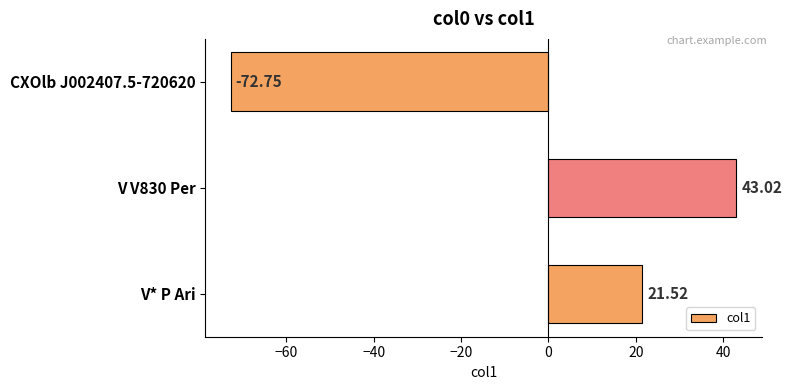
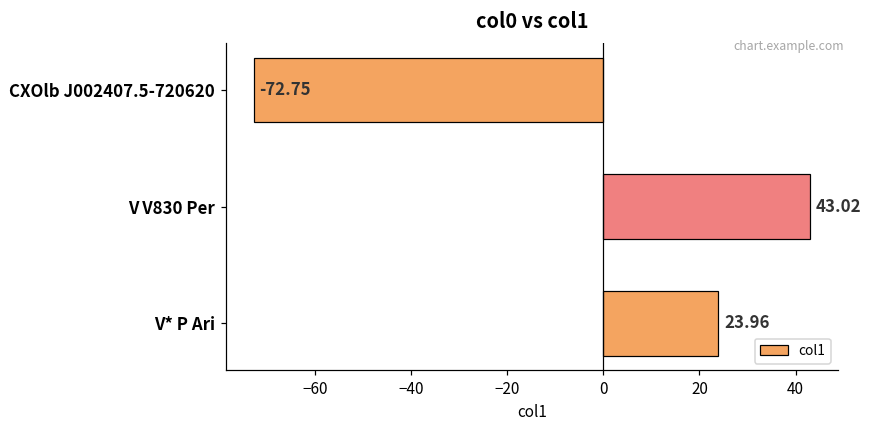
V* P Ari: 21.52 -> 23.96
